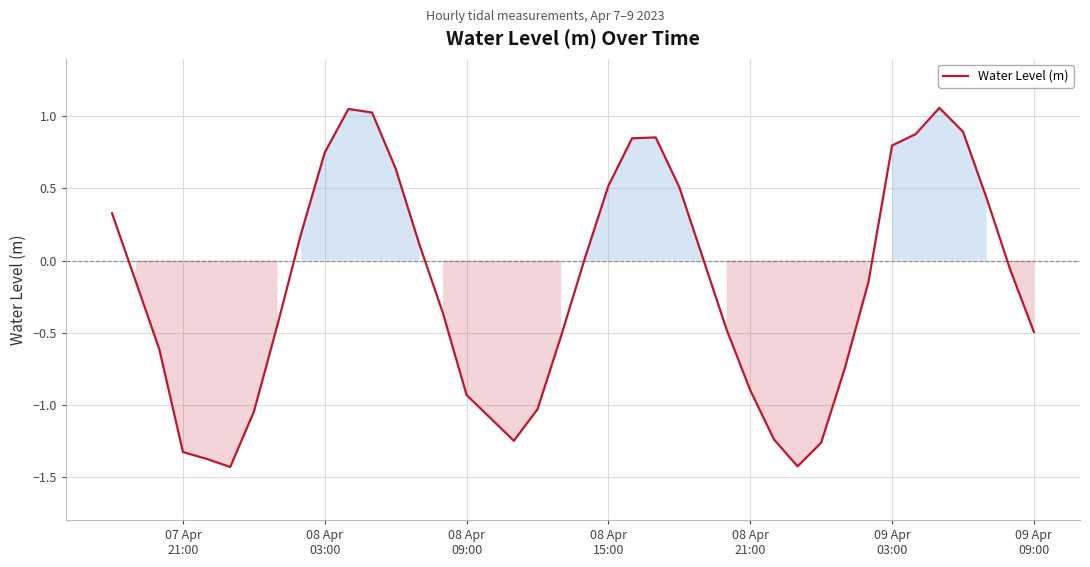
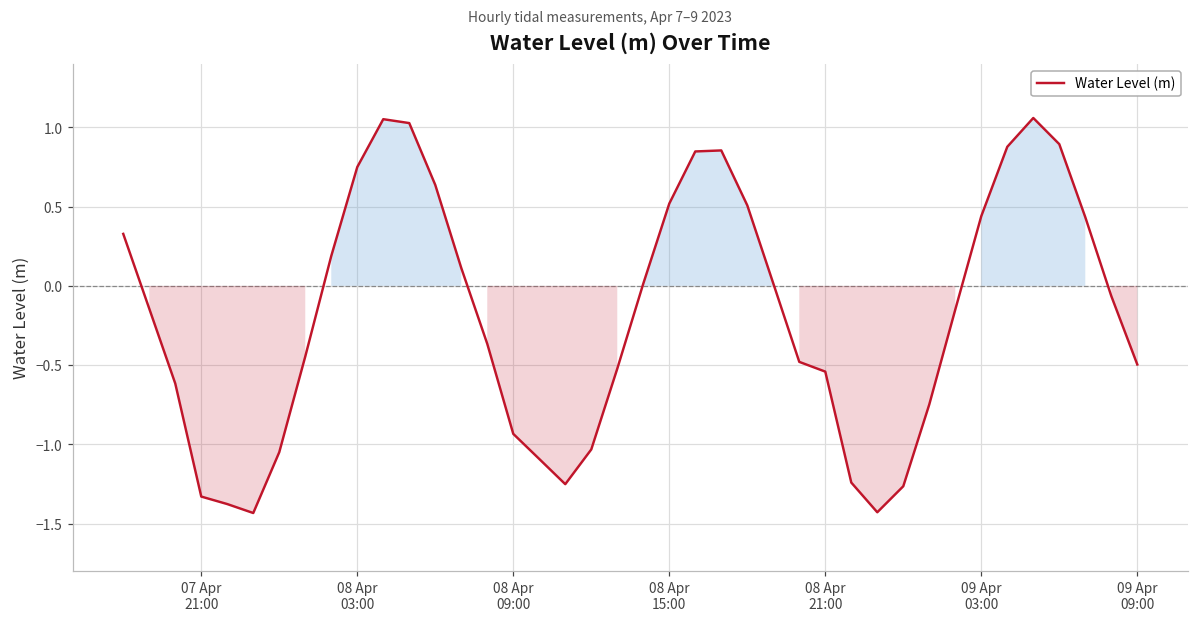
08 Apr 21:00: -0.90 -> -0.54
09 Apr 03:00: 0.80 -> 0.44
